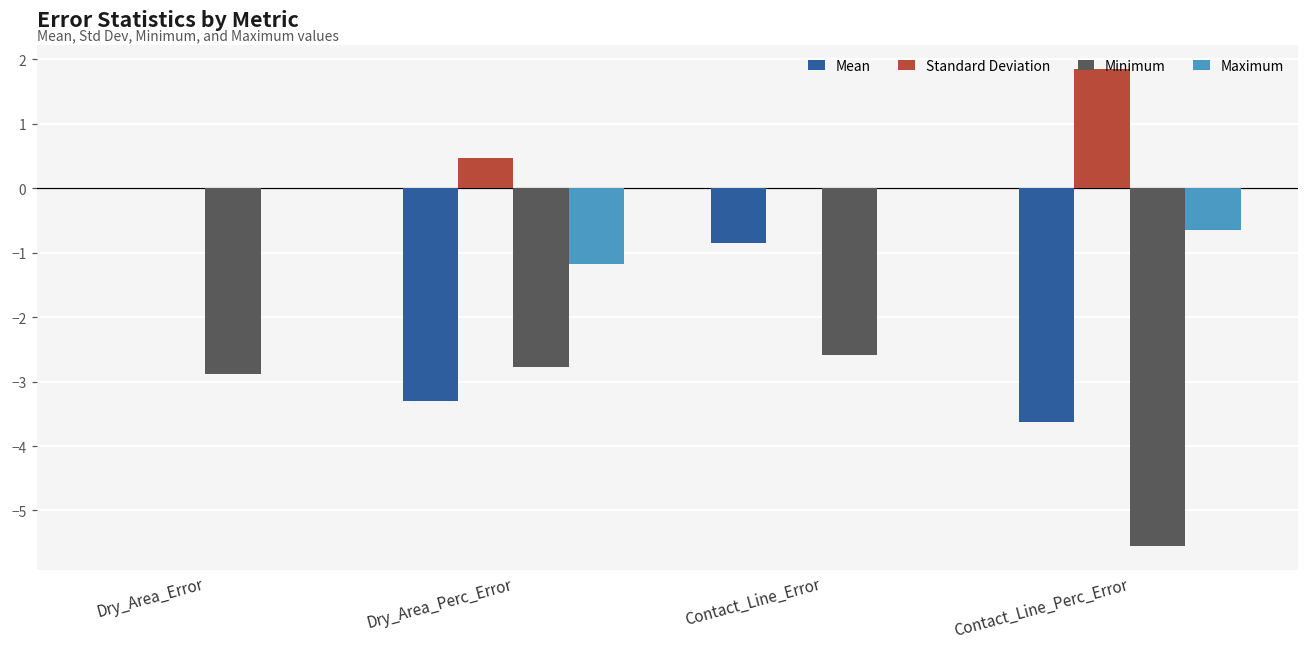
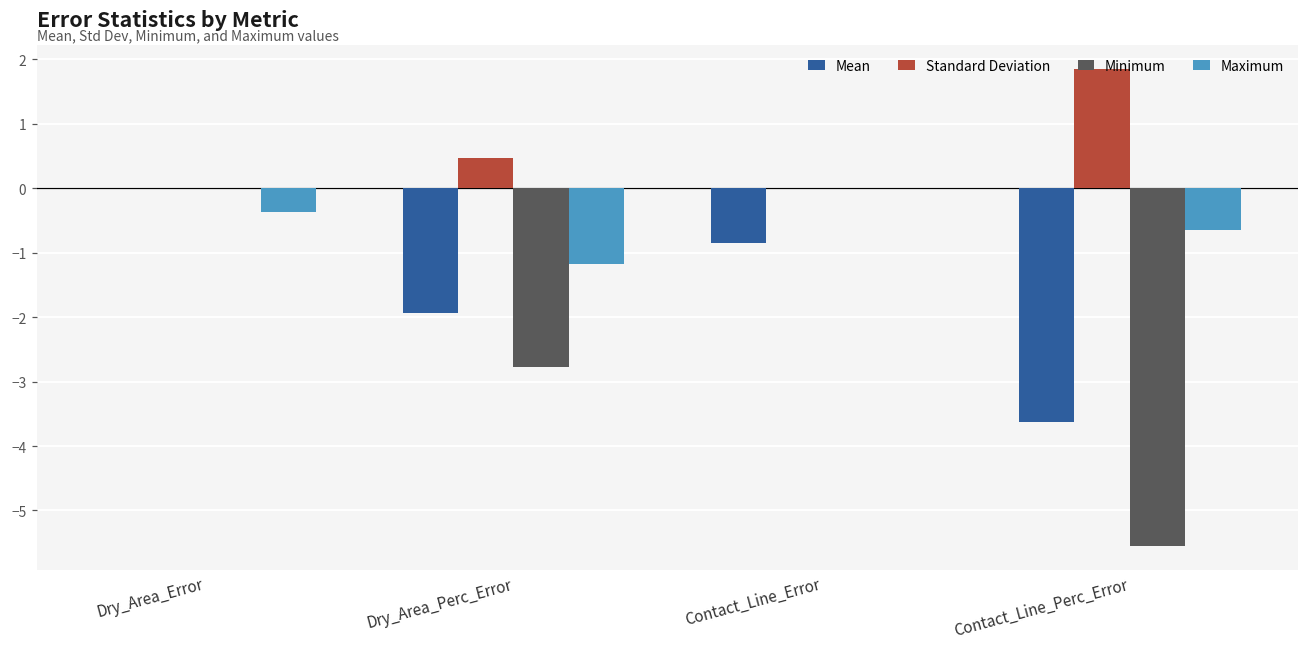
Minimum, Dry_Area_Error: -2.9 -> 0.0
Maximum, Dry_Area_Error: 0.0 -> -0.4
Mean, Dry_Area_Perc_Error: -3.3 -> -1.9
Minimum, Contact_Line_Error: -2.6 -> 0.0
